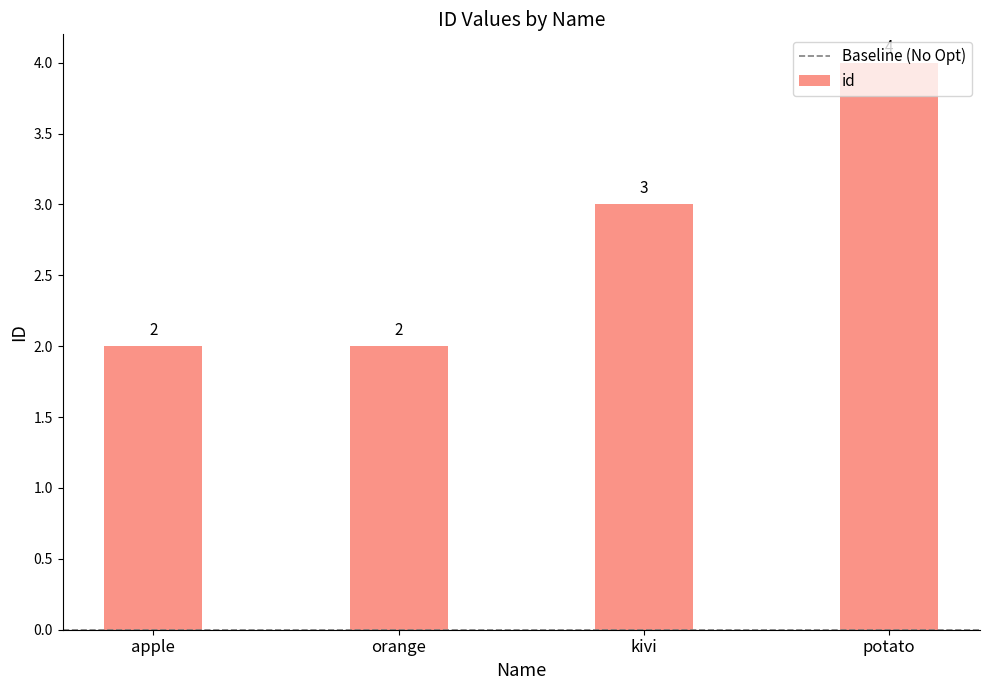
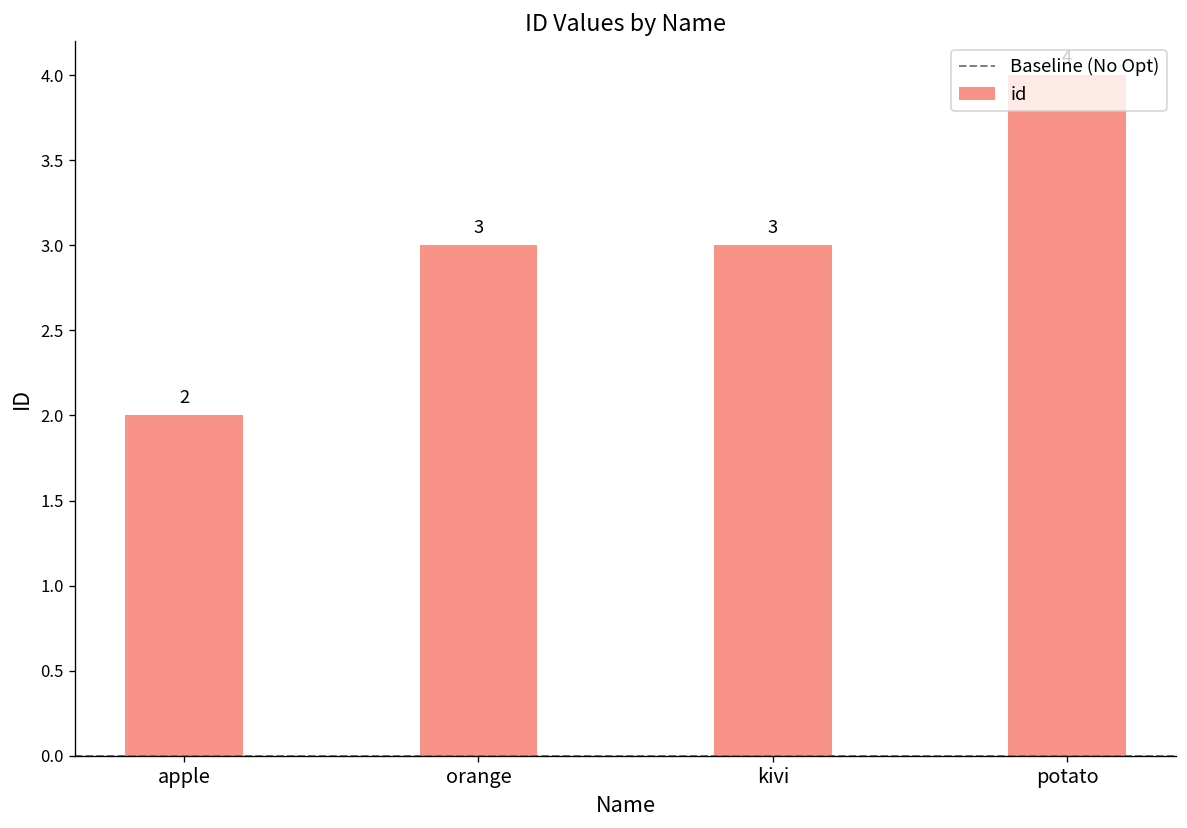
orange: 2 -> 3
